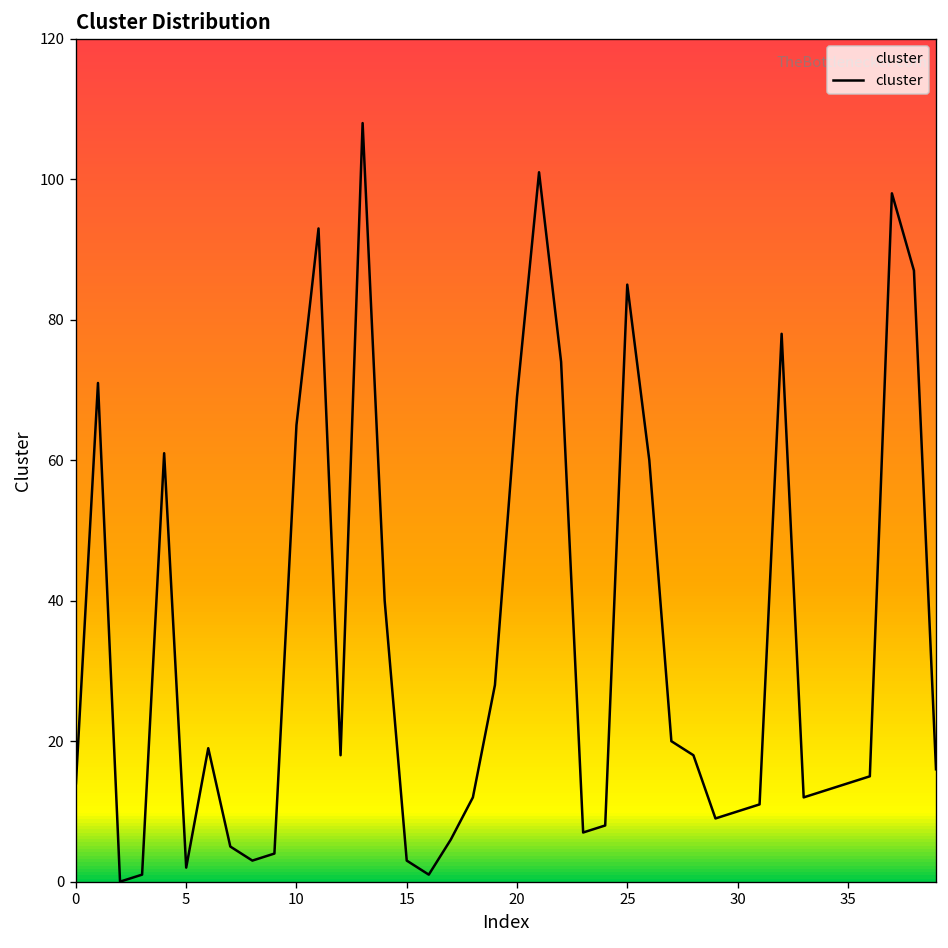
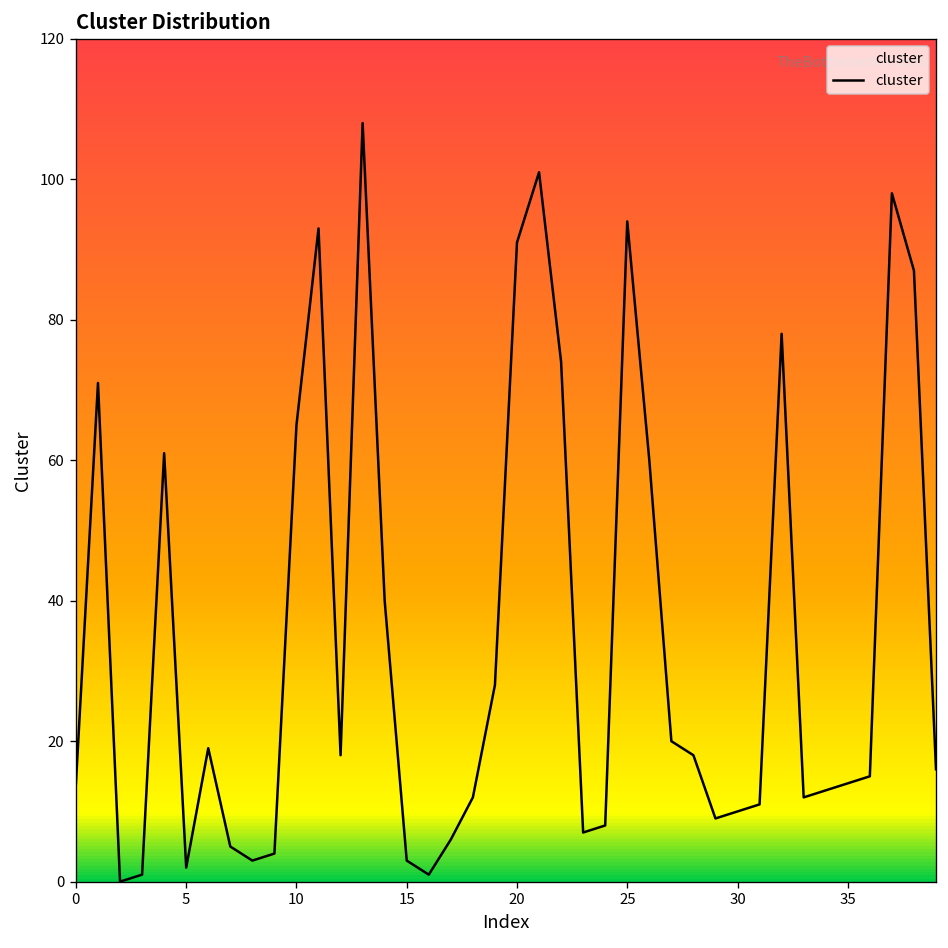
20: 69 -> 91
25: 85 -> 94
